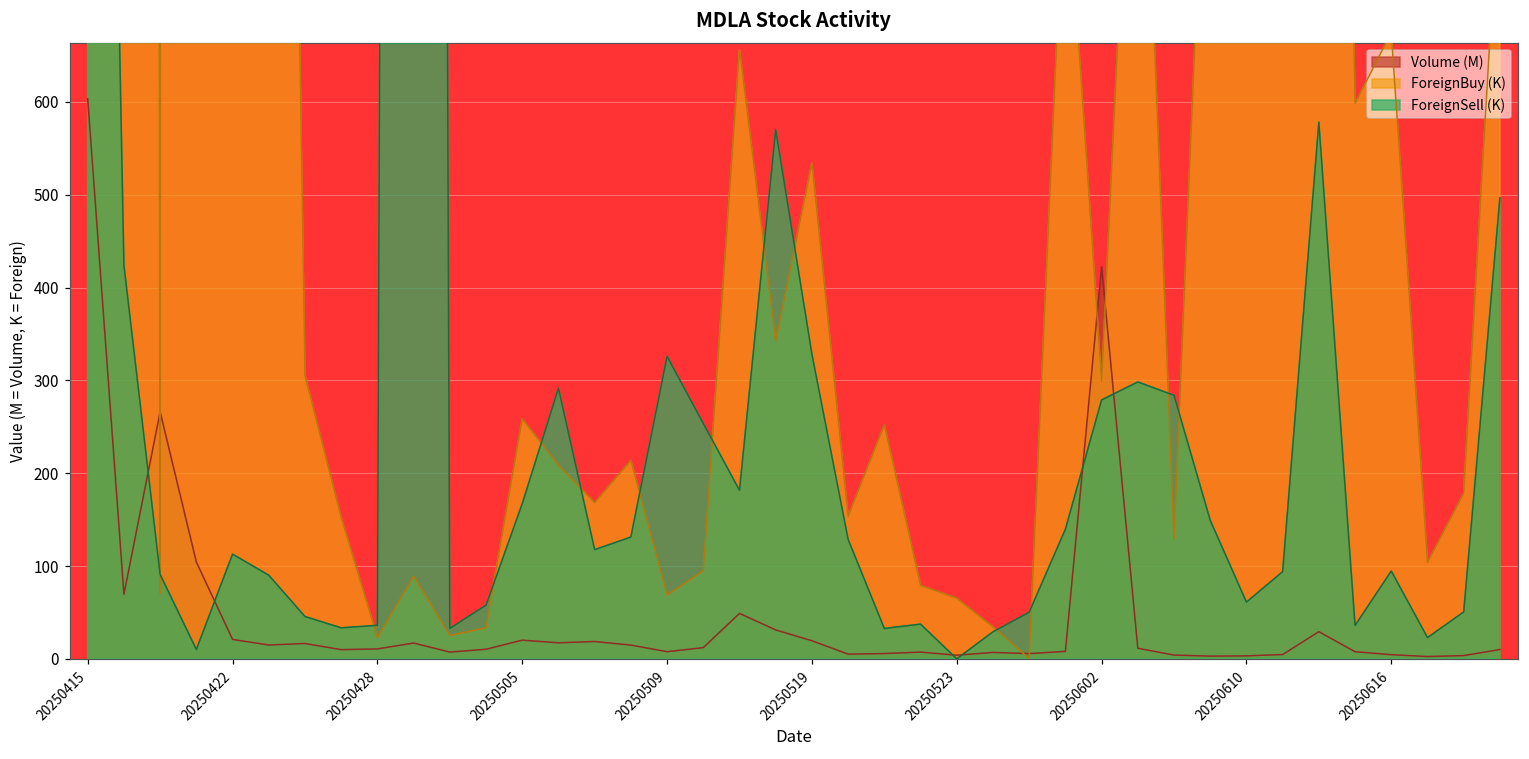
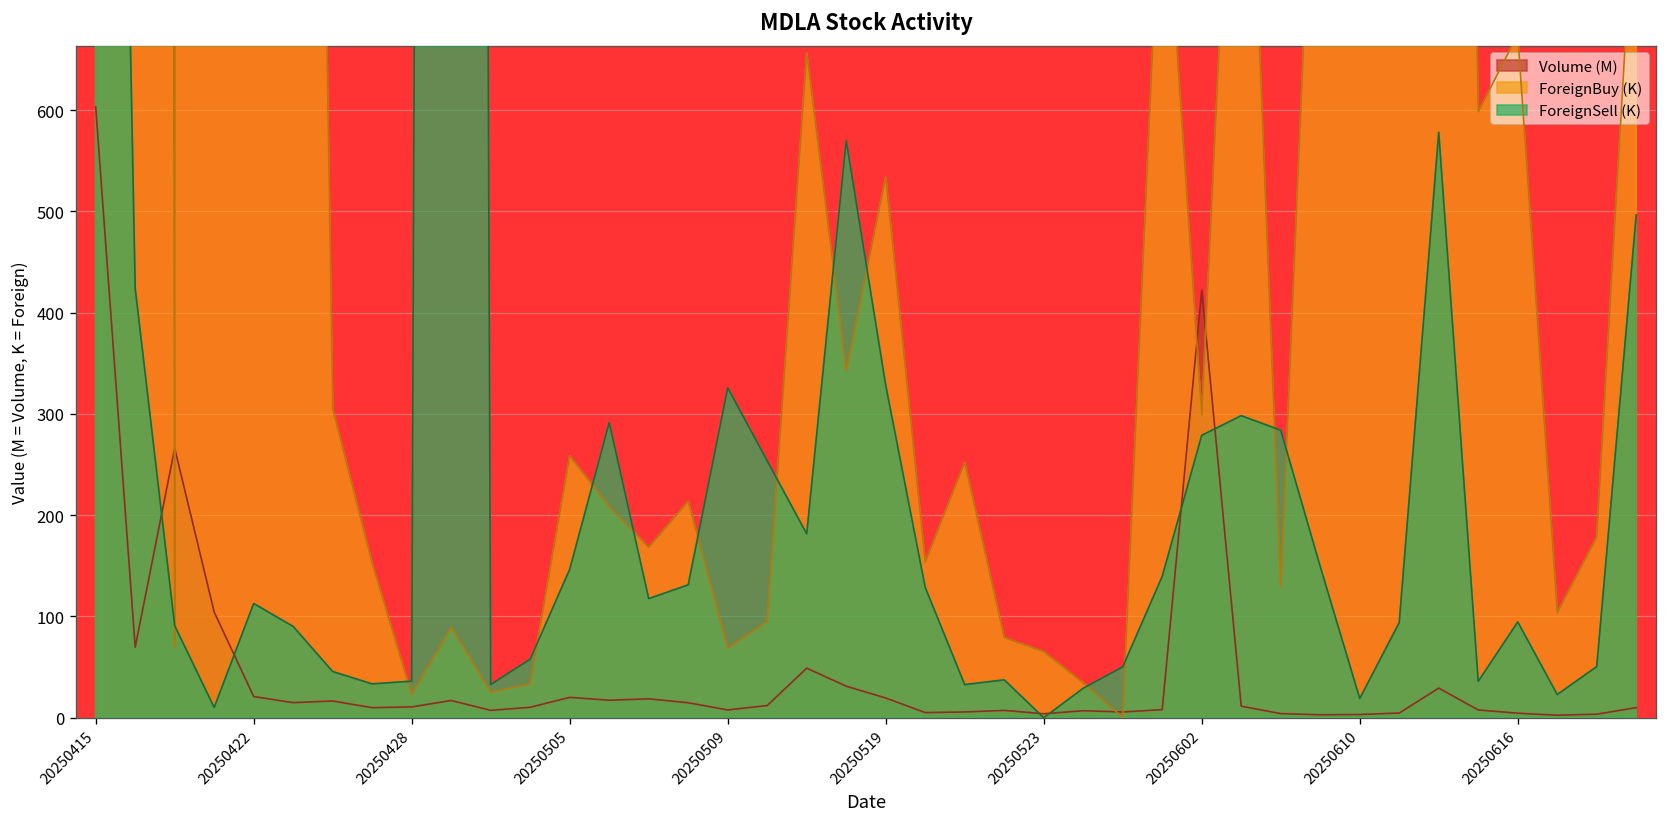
ForeignSell (K), 20250505: 170 -> 150
ForeignSell (K), 20250610: 60 -> 20
